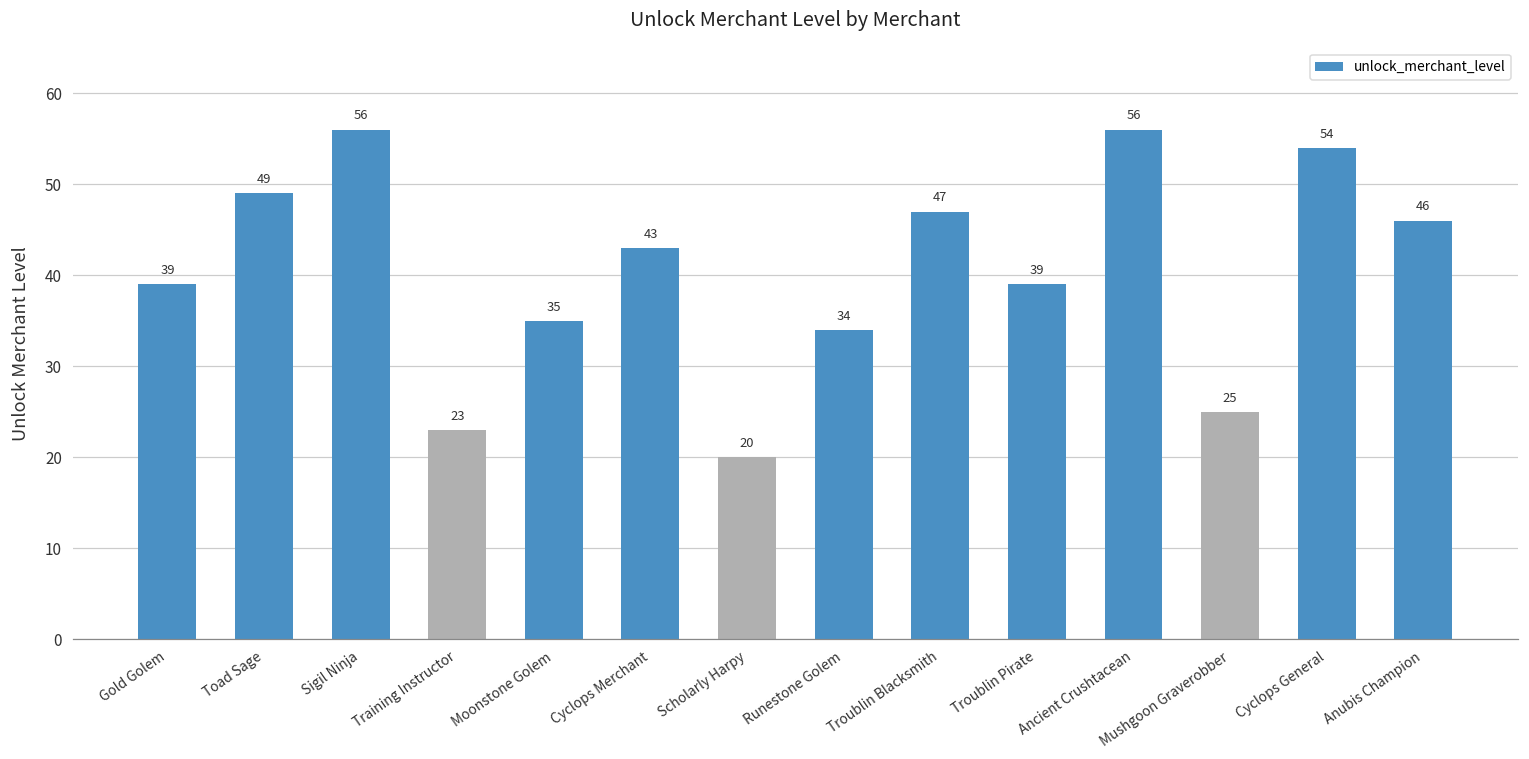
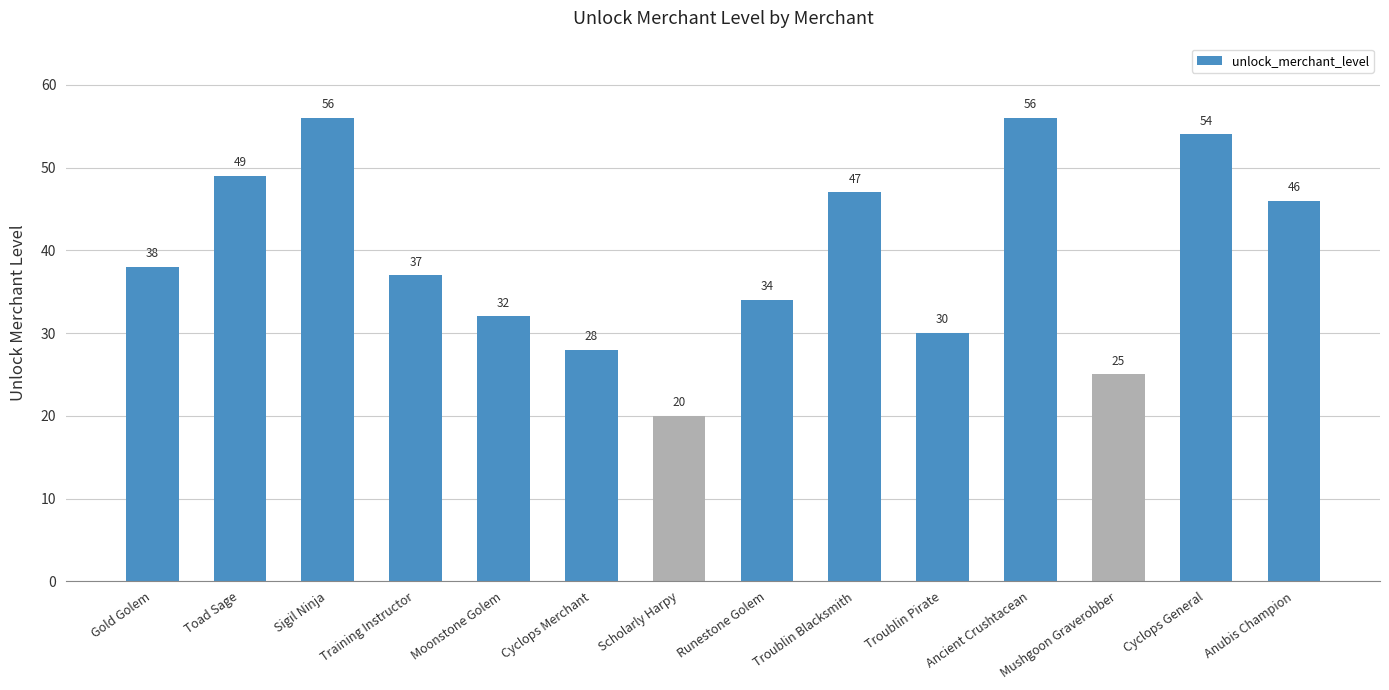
Gold Golem: 39 -> 38
Training Instructor: 23 -> 37
Moonstone Golem: 35 -> 32
Cyclops Merchant: 43 -> 28
Troublin Pirate: 39 -> 30
